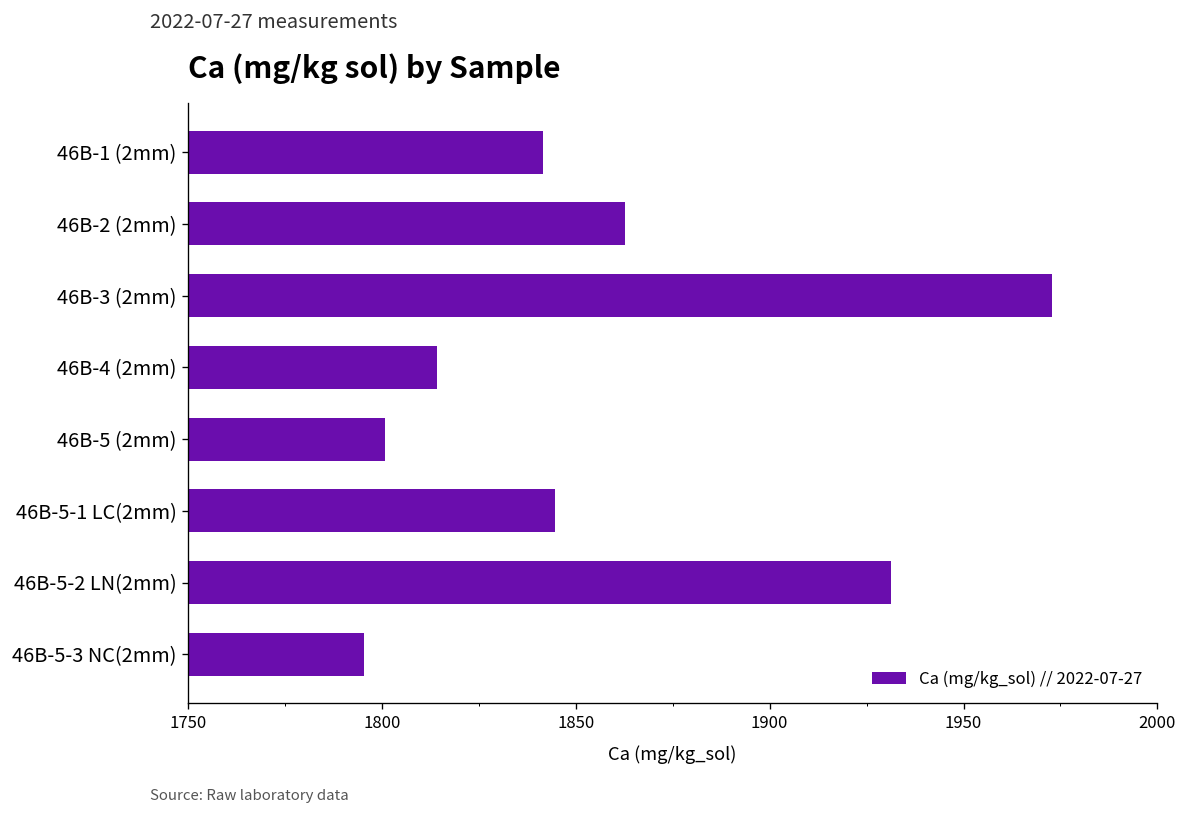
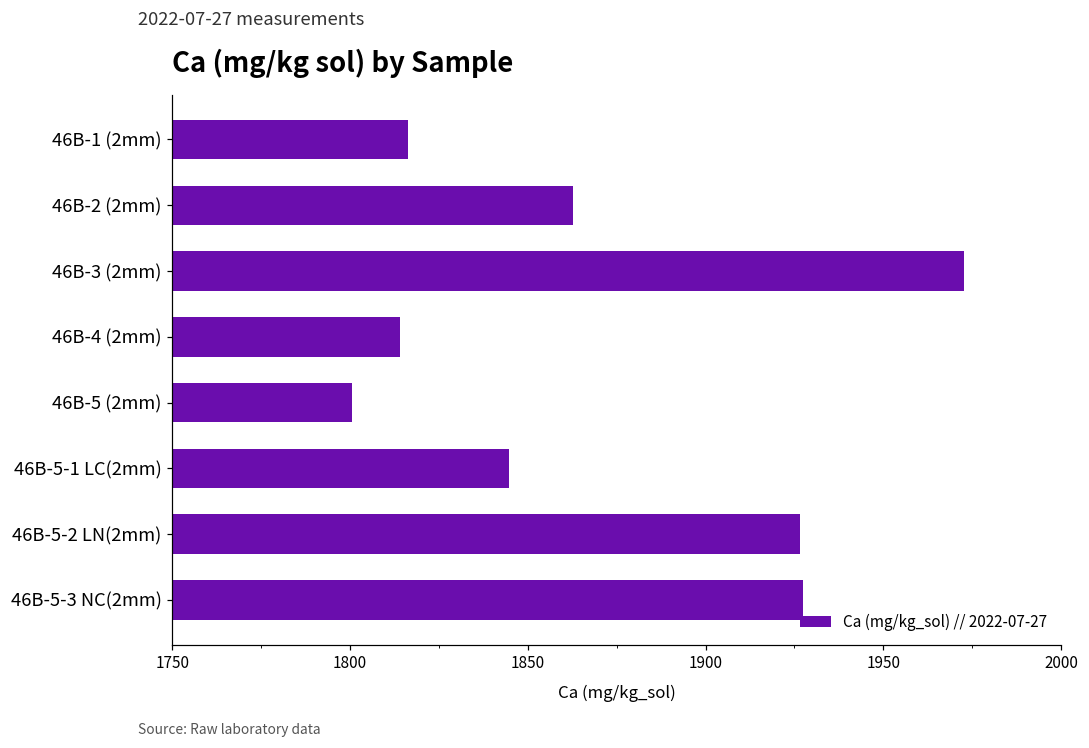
46B-1 (2mm): 1842 -> 1816
46B-5-2 LN(2mm): 1931 -> 1927
46B-5-3 NC(2mm): 1795 -> 1927
